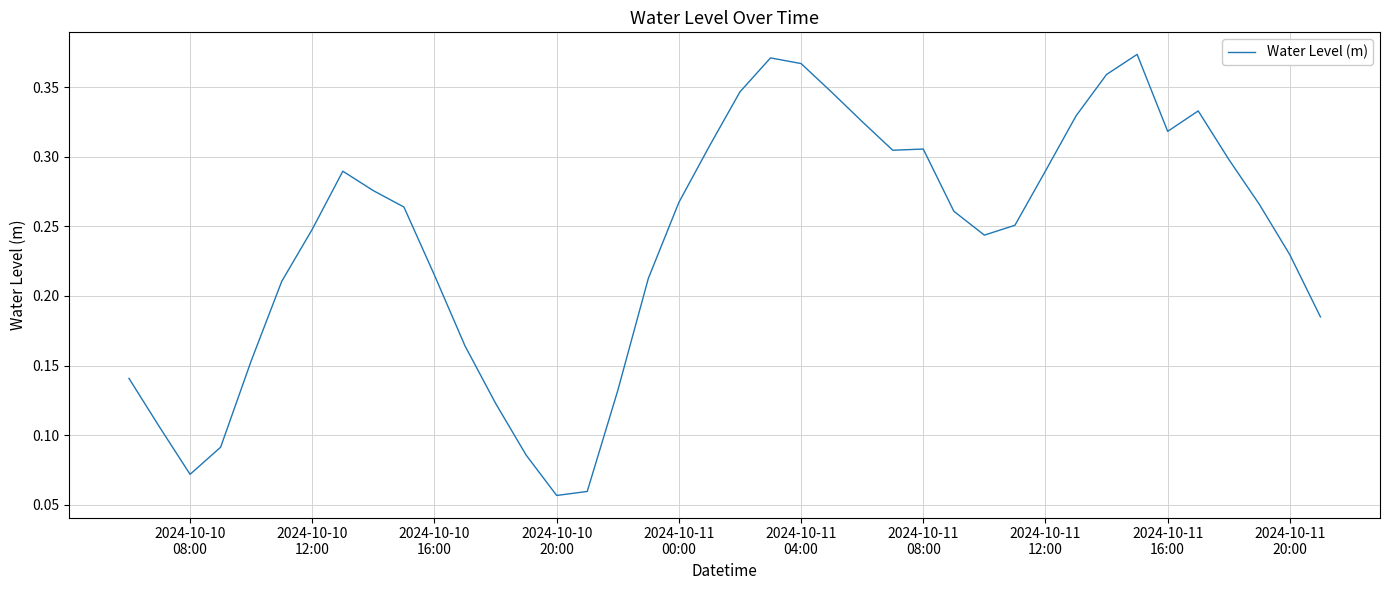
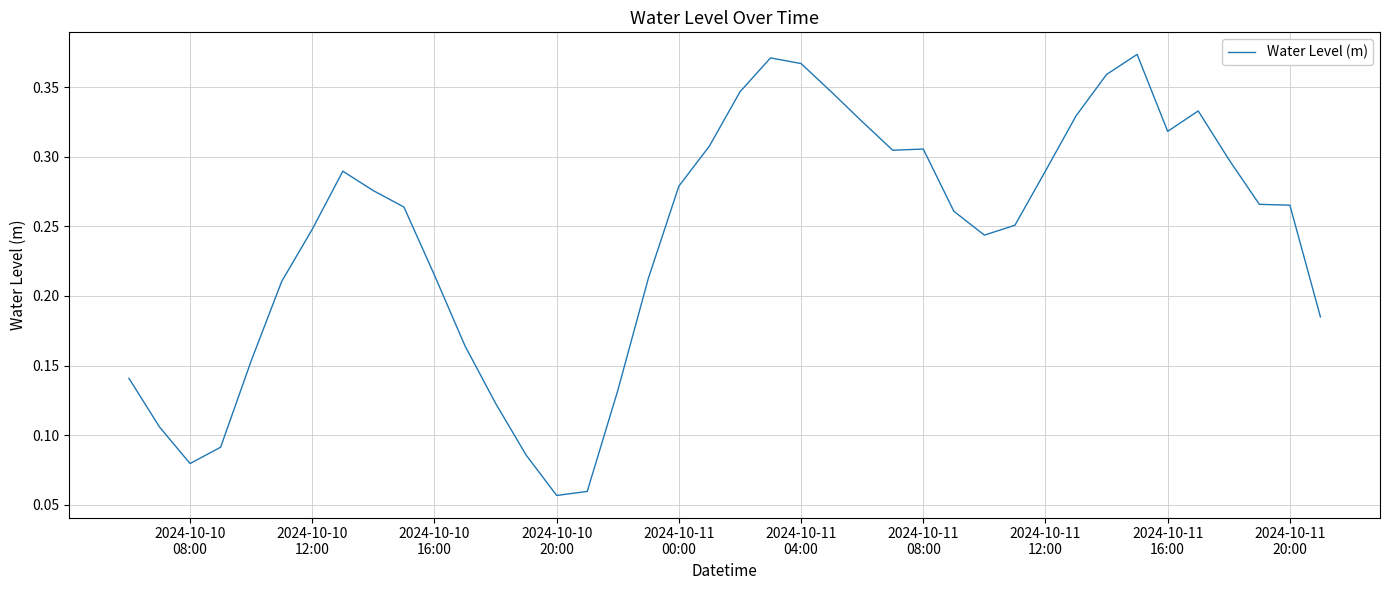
2024-10-10 08:00: 0.072 -> 0.080
2024-10-11 00:00: 0.267 -> 0.279
2024-10-11 20:00: 0.230 -> 0.265
